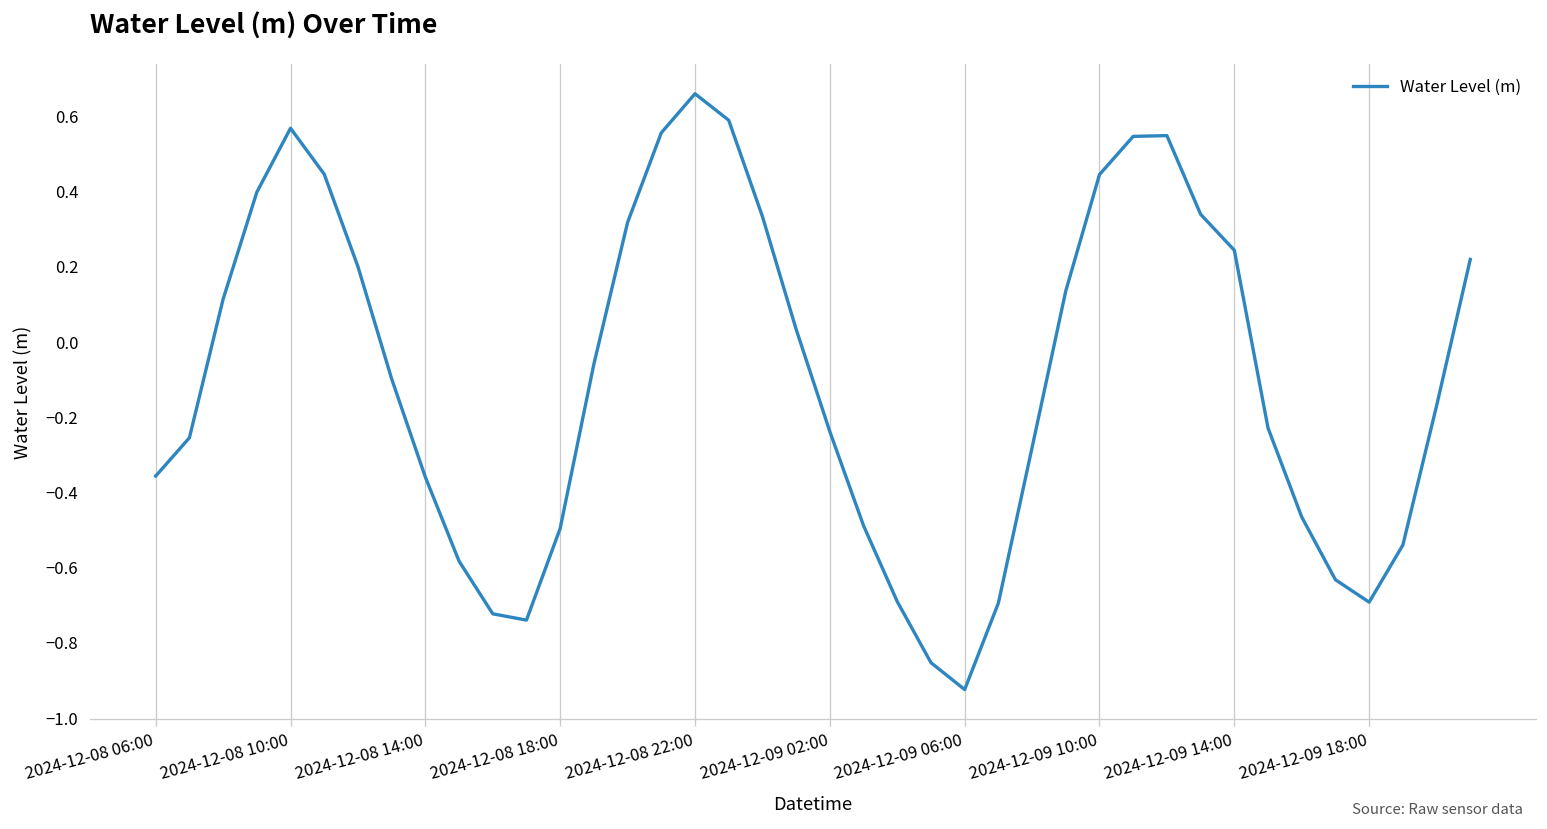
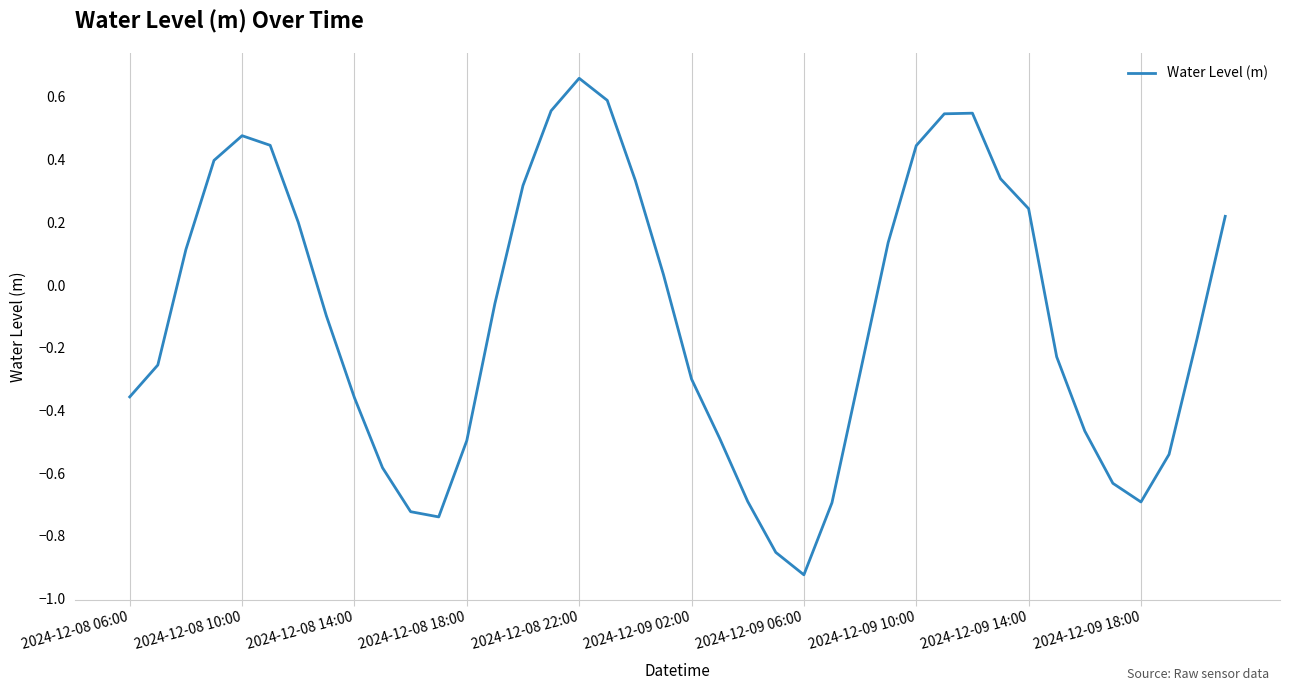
2024-12-08 10:00: 0.57 -> 0.48
2024-12-09 02:00: -0.24 -> -0.30
